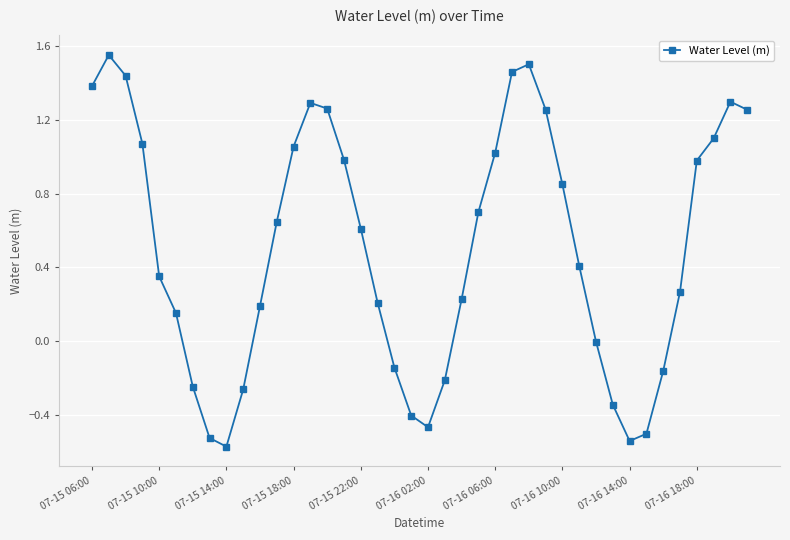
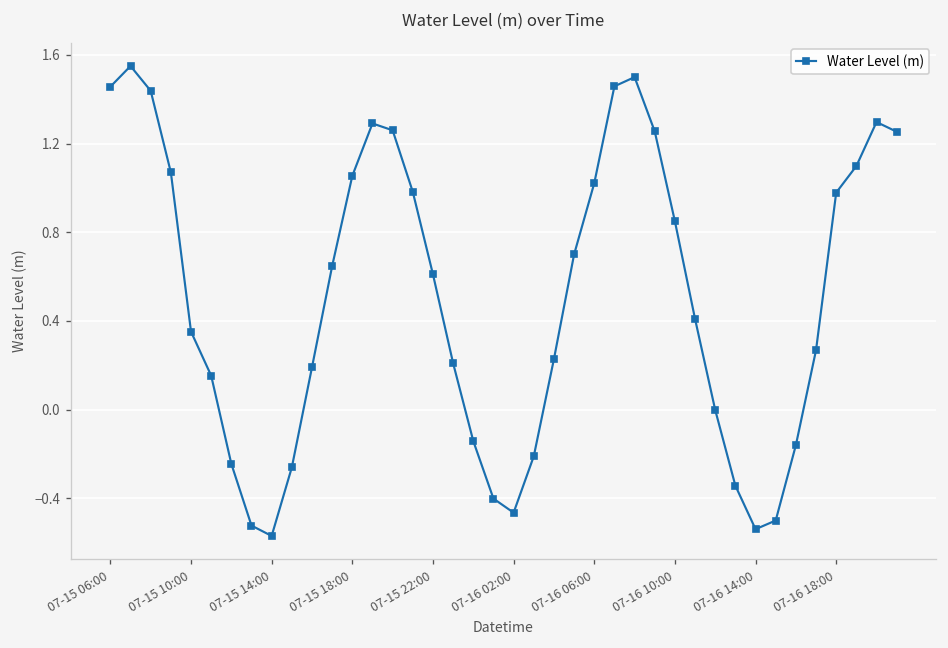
07-15 06:00: 1.38 -> 1.46
